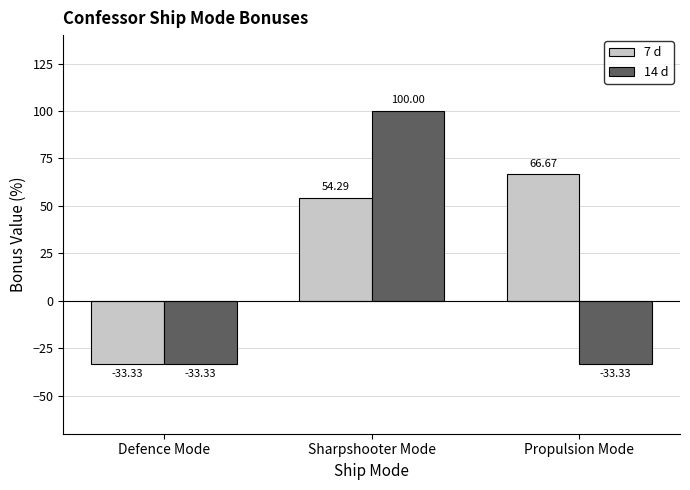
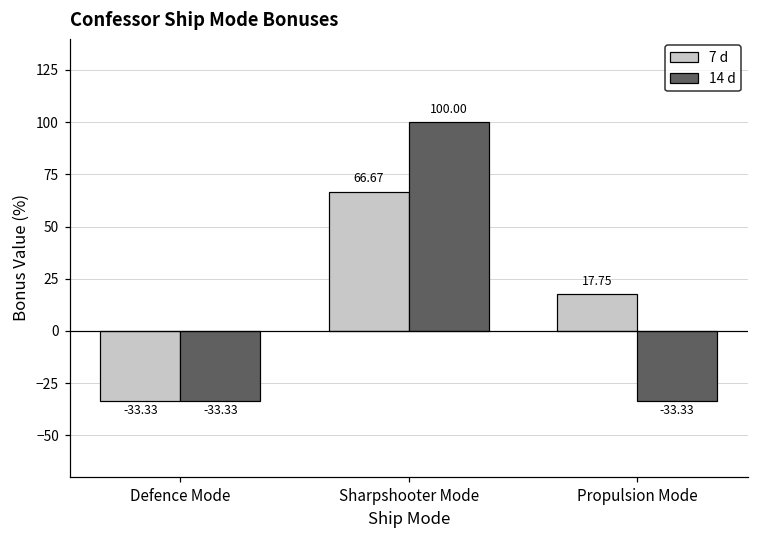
7 d, Sharpshooter Mode: 54.29 -> 66.67
7 d, Propulsion Mode: 66.67 -> 17.75
